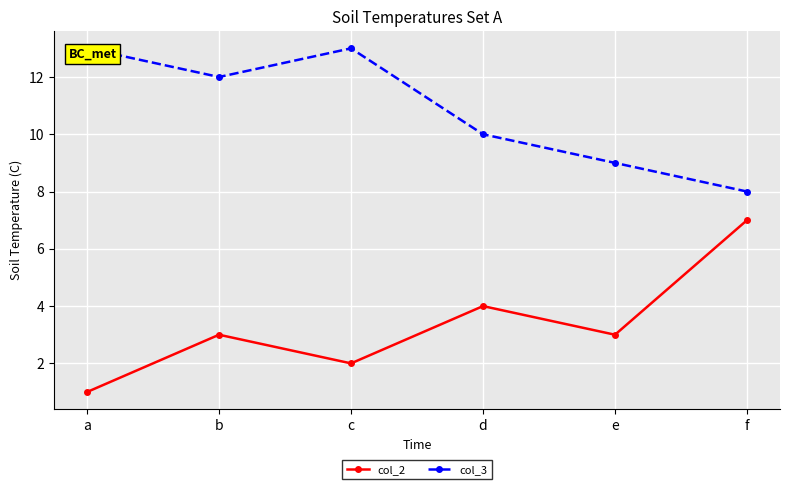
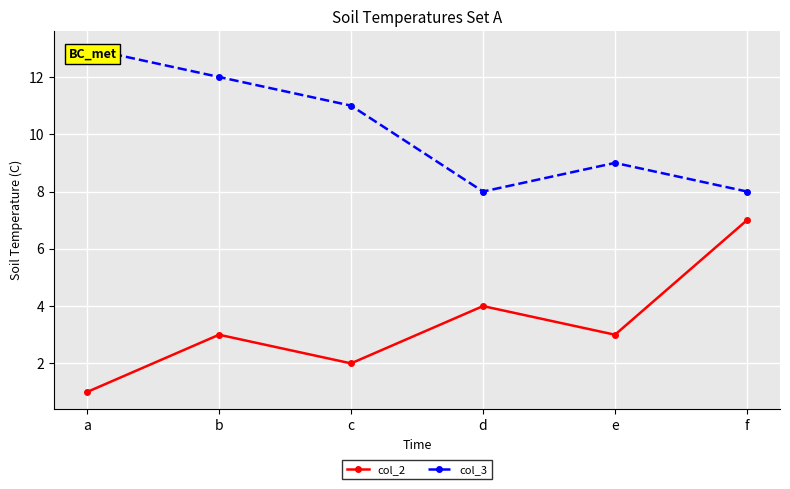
col_3, c: 13 -> 11
col_3, d: 10 -> 8
